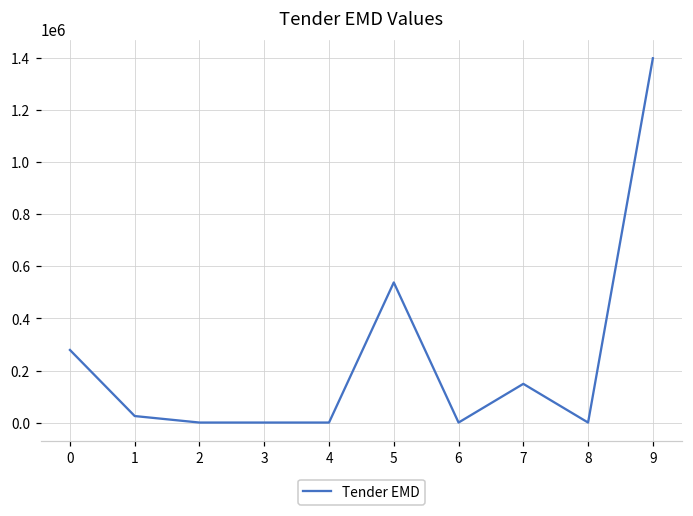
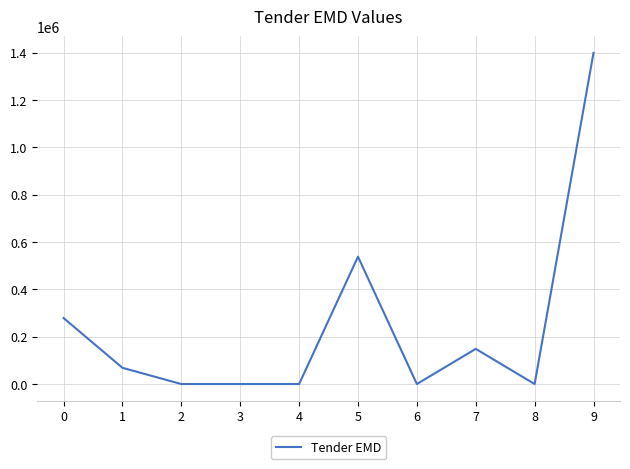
1: 30000 -> 70000
